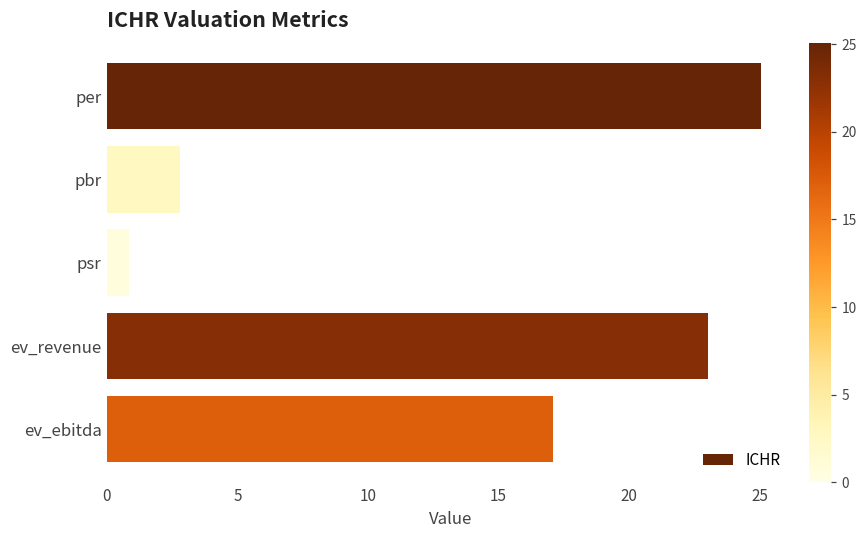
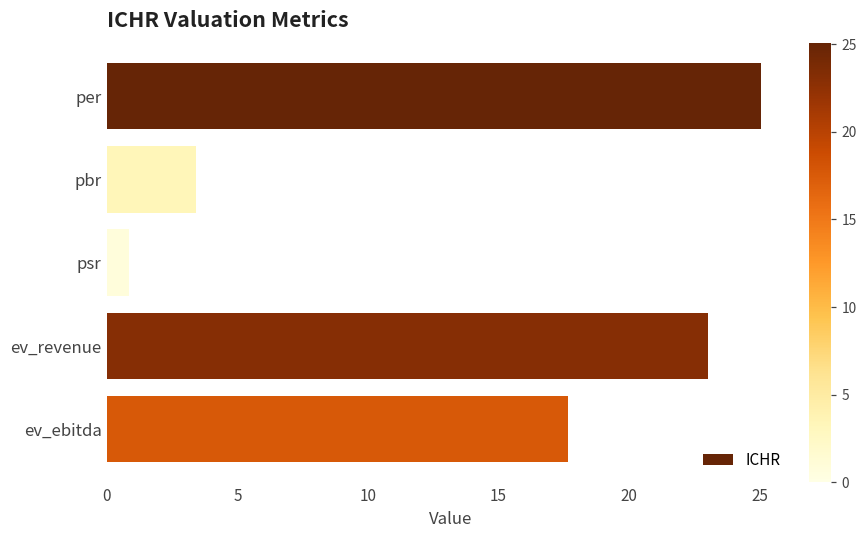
pbr: 2.8 -> 3.4
ev_ebitda: 17.1 -> 17.7
